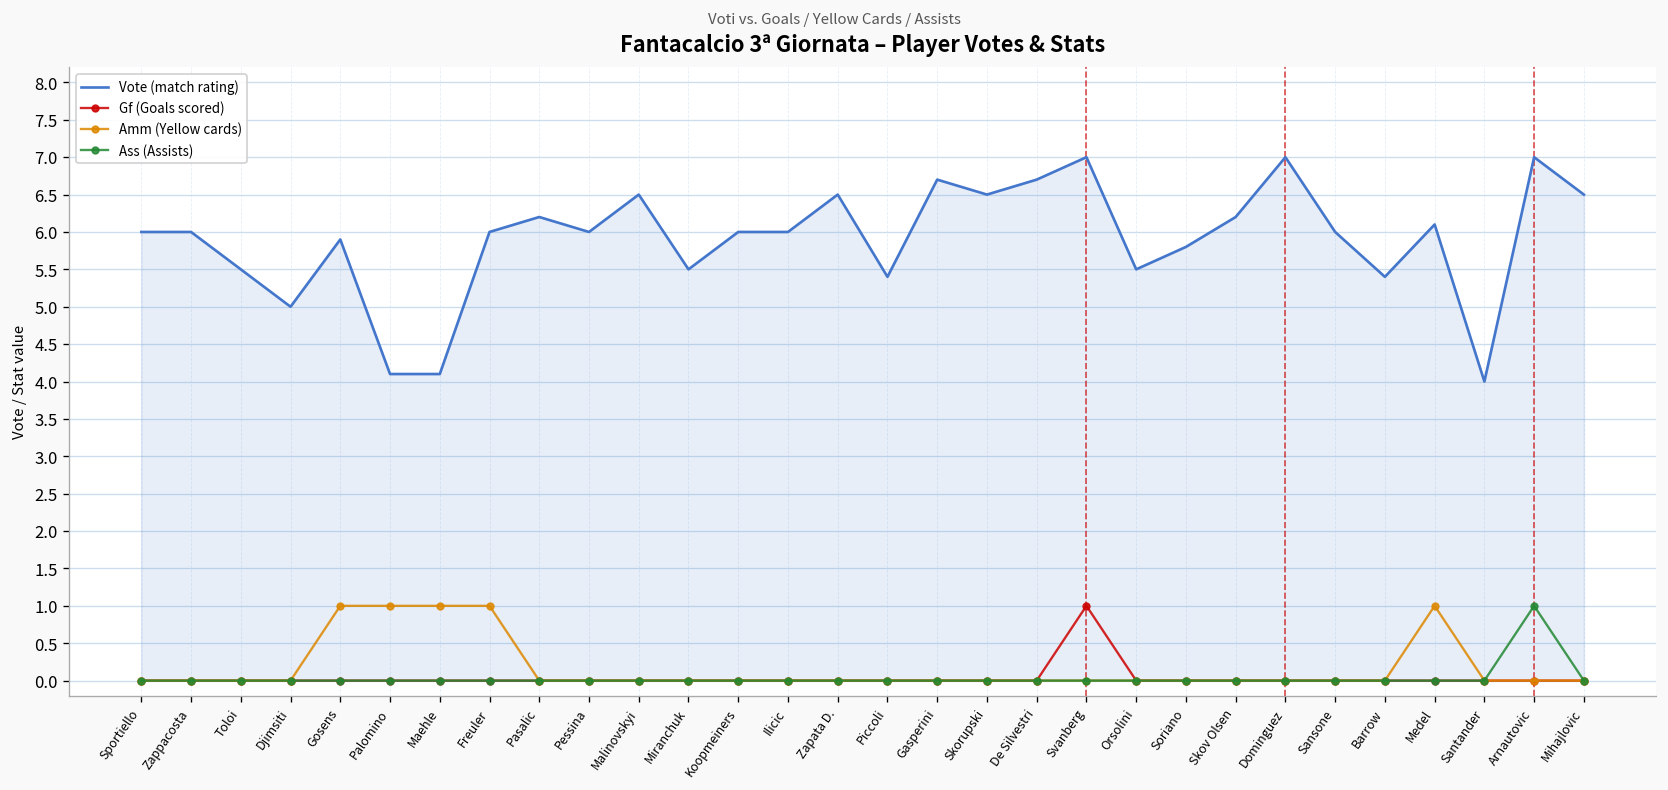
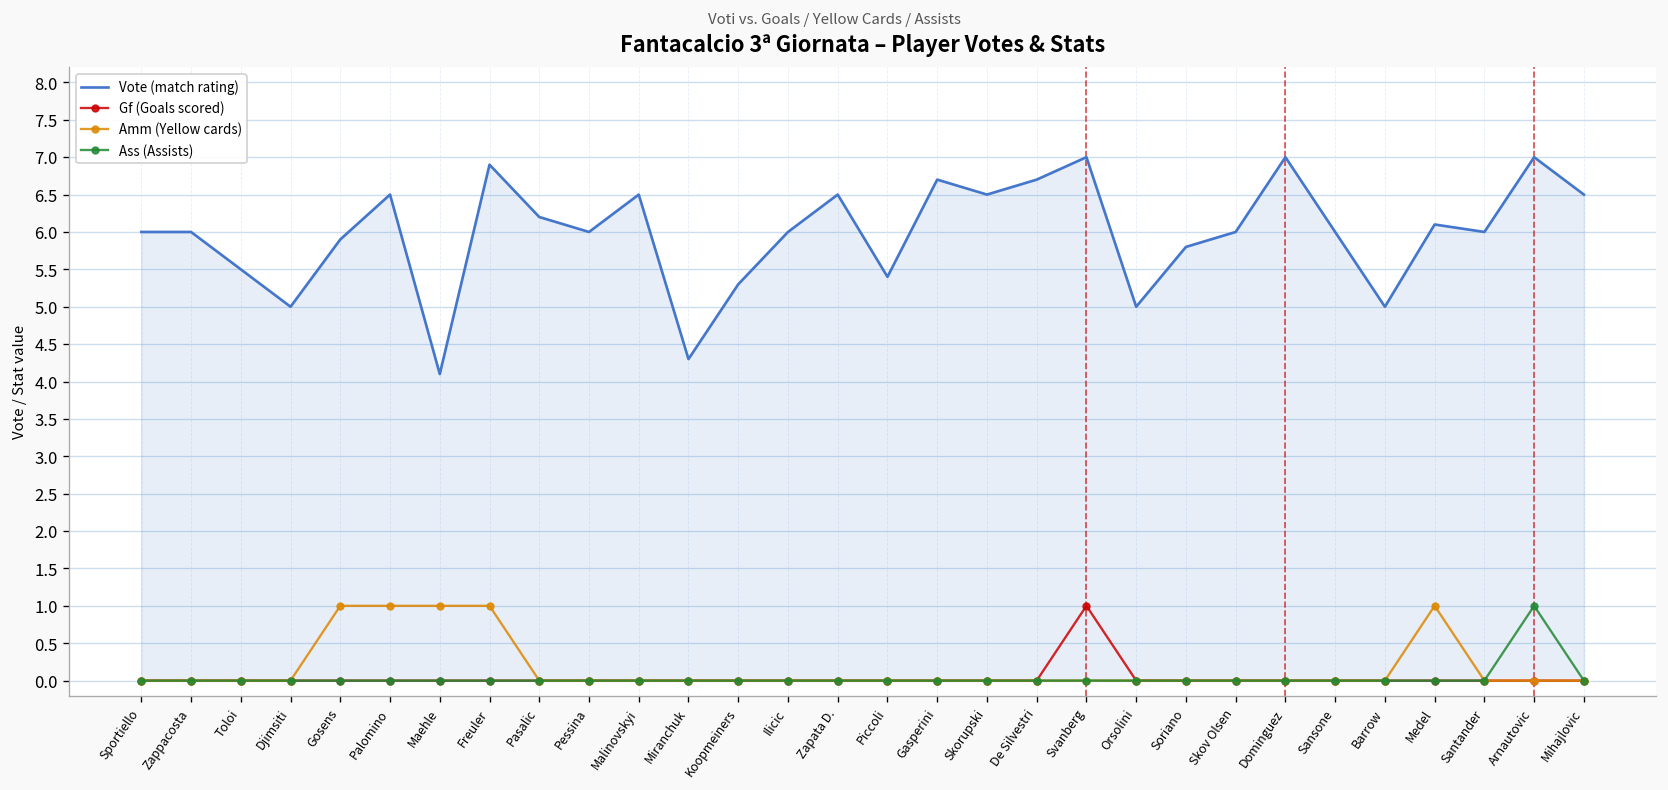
Vote (match rating), Palomino: 4.1 -> 6.5
Vote (match rating), Freuler: 6.0 -> 6.9
Vote (match rating), Miranchuk: 5.5 -> 4.3
Vote (match rating), Koopmeiners: 6.0 -> 5.3
Vote (match rating), Orsolini: 5.5 -> 5.0
Vote (match rating), Skov Olsen: 6.2 -> 6.0
Vote (match rating), Barrow: 5.4 -> 5.0
Vote (match rating), Santander: 4 -> 6
